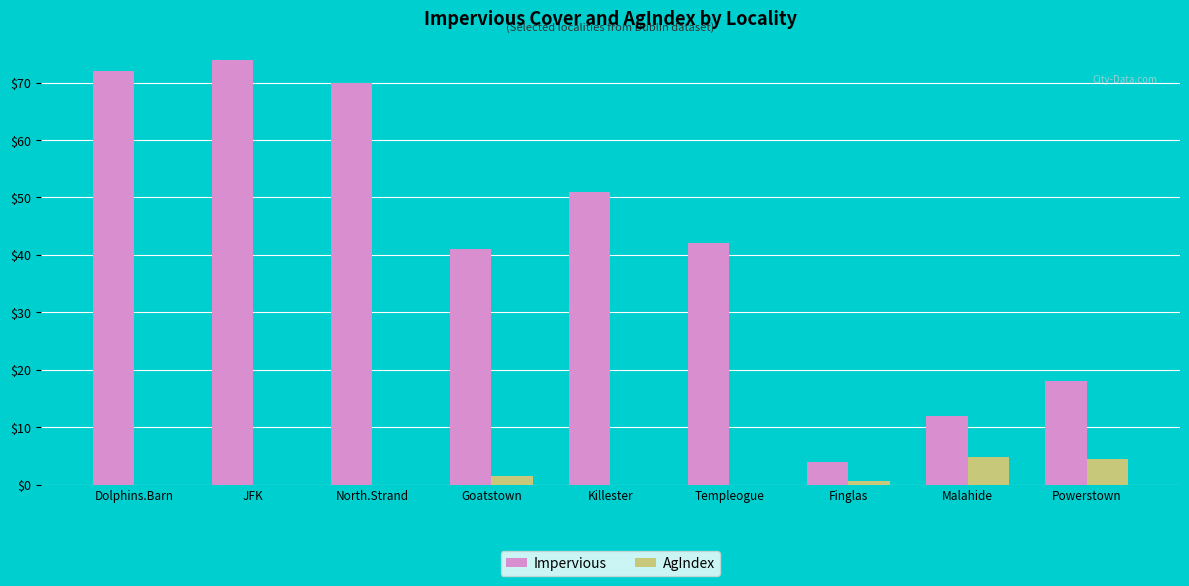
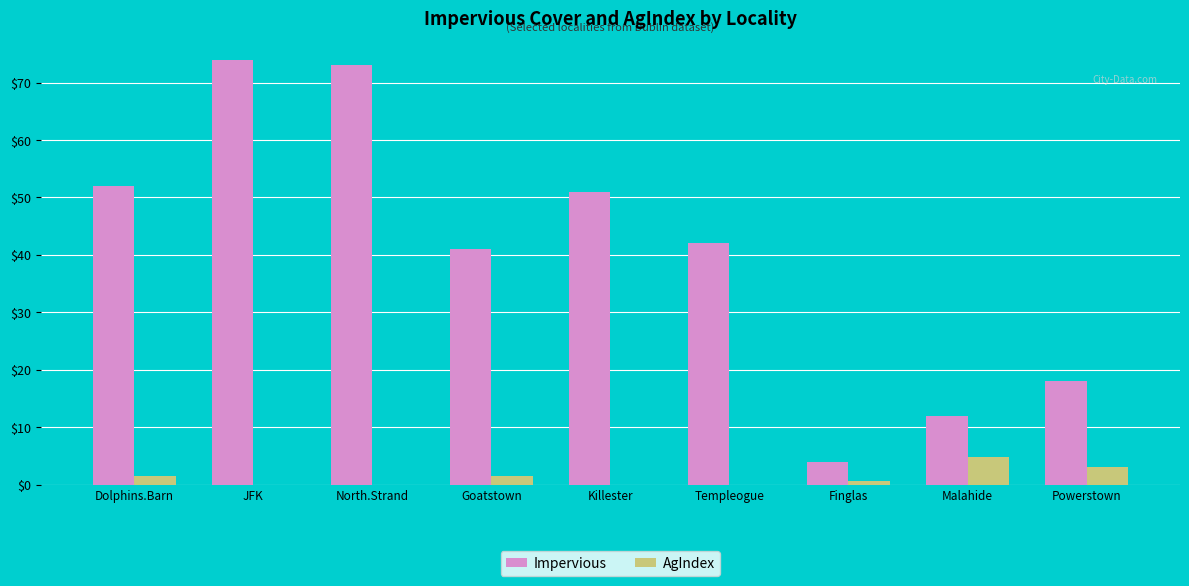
Impervious, Dolphins.Barn: $72 -> $52
AgIndex, Dolphins.Barn: $0 -> $2
Impervious, North.Strand: $70 -> $73
AgIndex, Powerstown: $4 -> $3
